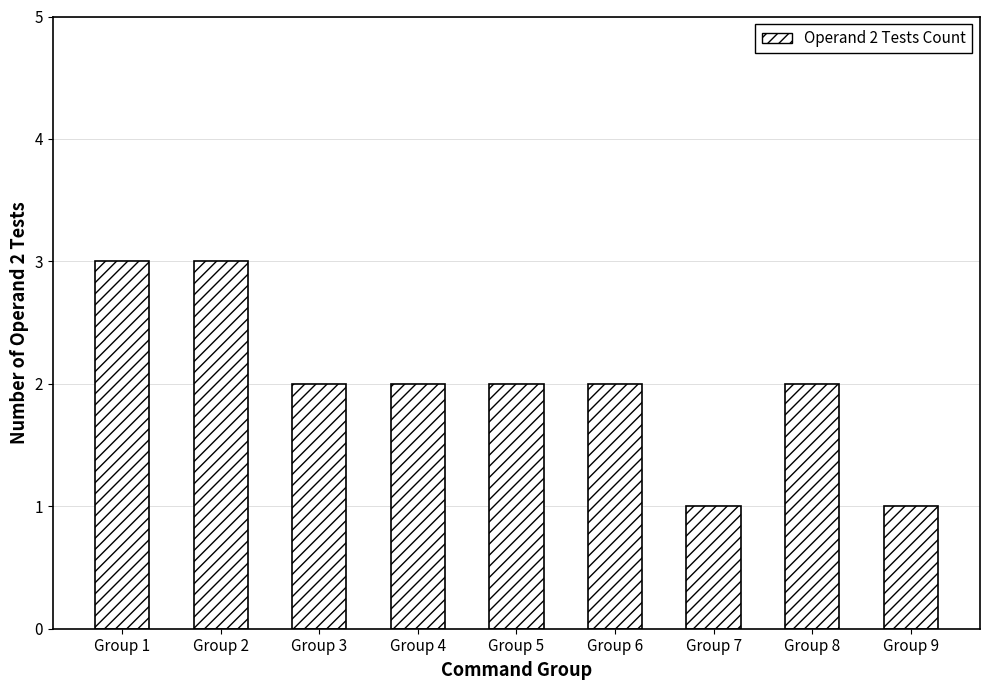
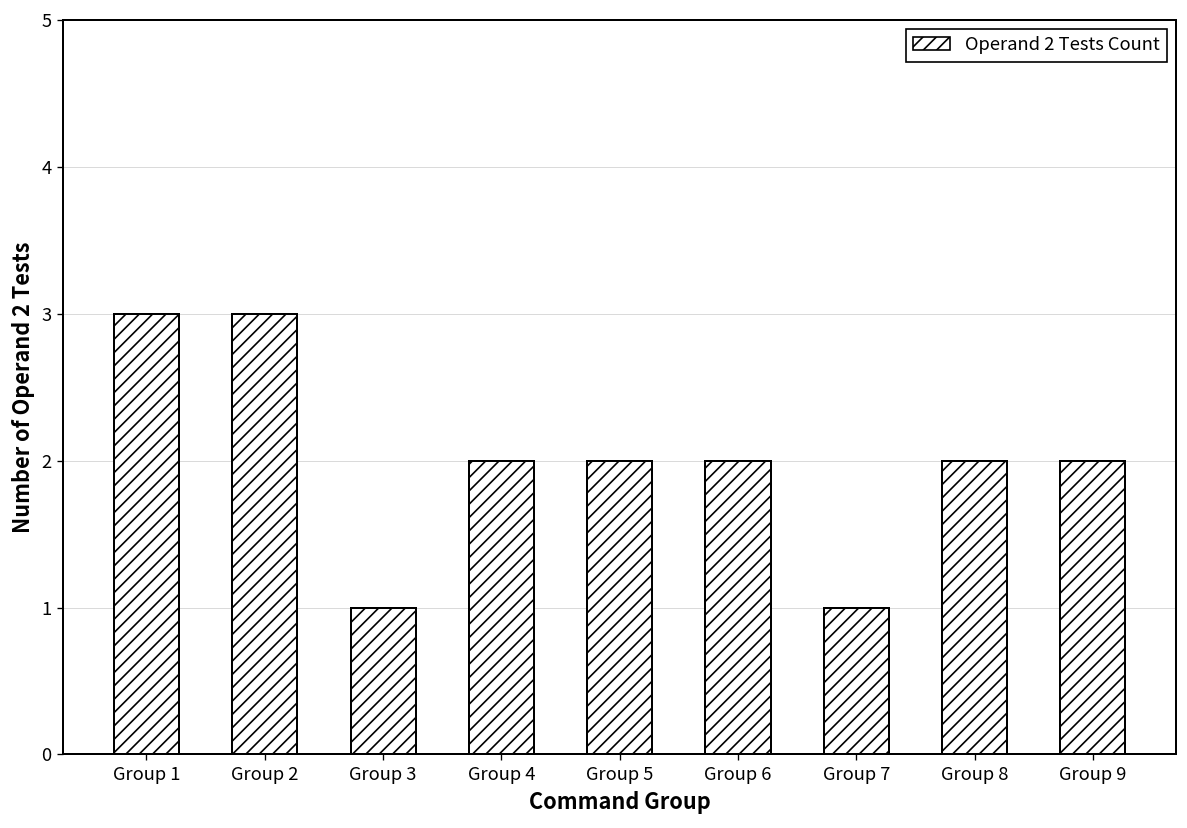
Group 3: 2 -> 1
Group 9: 1 -> 2
